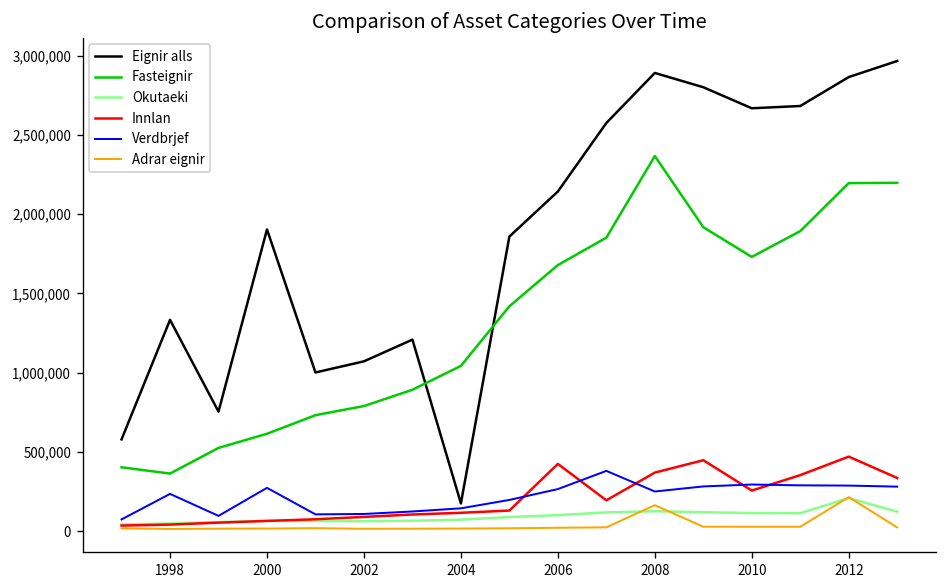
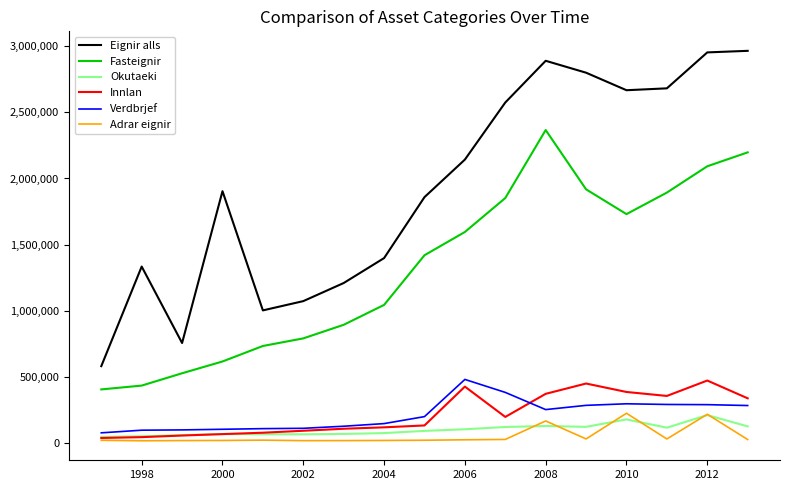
Fasteignir, 1998: 360,000 -> 430,000
Verdbrjef, 1998: 240,000 -> 100,000
Verdbrjef, 2000: 270,000 -> 100,000
Eignir alls, 2004: 180,000 -> 1,400,000
Fasteignir, 2006: 1,680,000 -> 1,600,000
Verdbrjef, 2006: 270,000 -> 480,000
Okutaeki, 2010: 120,000 -> 180,000
Innlan, 2010: 260,000 -> 380,000
Adrar eignir, 2010: 30,000 -> 220,000
Eignir alls, 2012: 2,860,000 -> 2,950,000
Fasteignir, 2012: 2,200,000 -> 2,090,000
